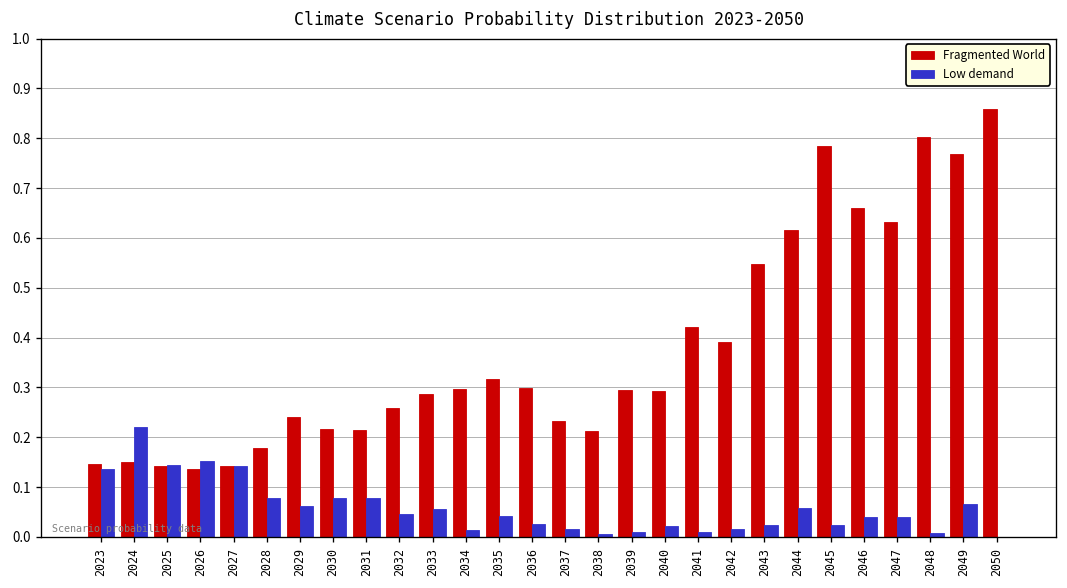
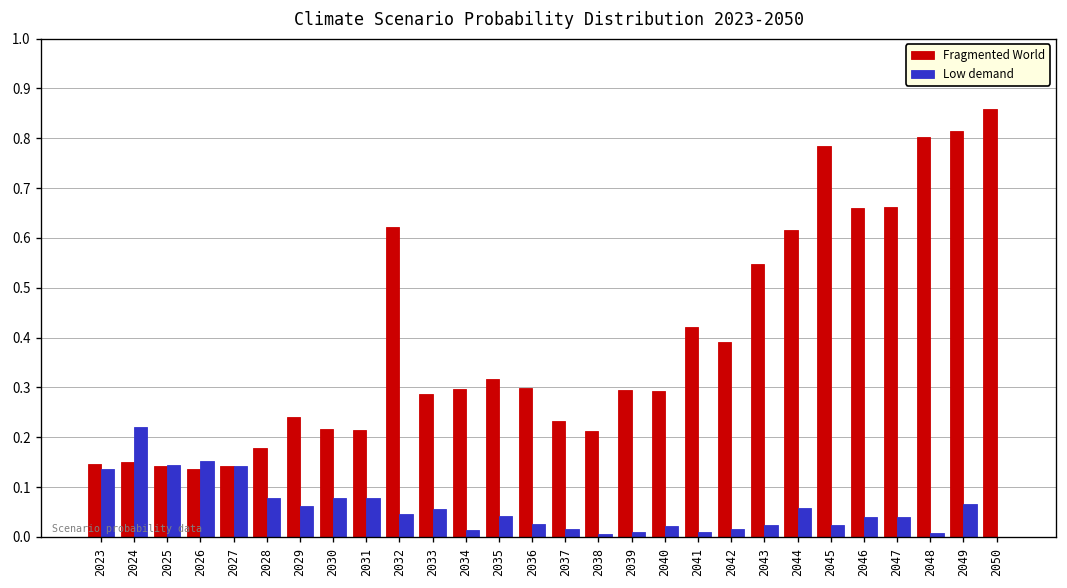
Fragmented World, 2032: 0.26 -> 0.62
Fragmented World, 2047: 0.63 -> 0.66
Fragmented World, 2049: 0.77 -> 0.81
